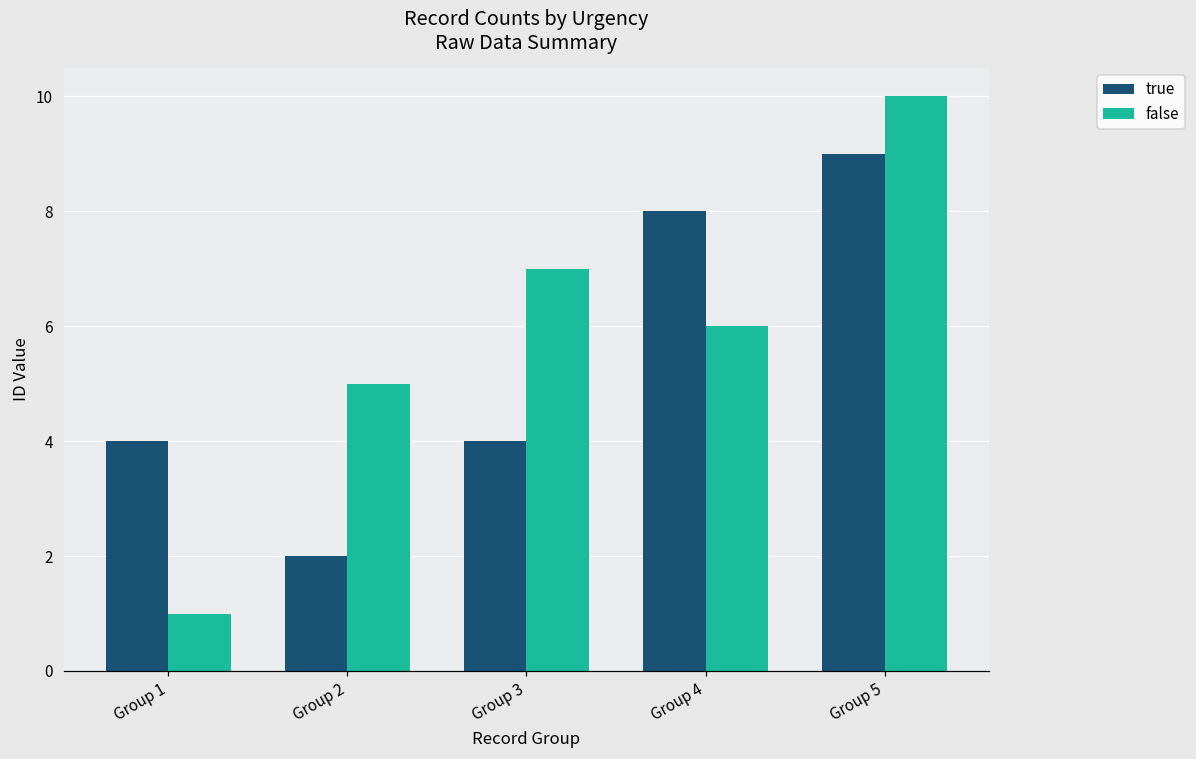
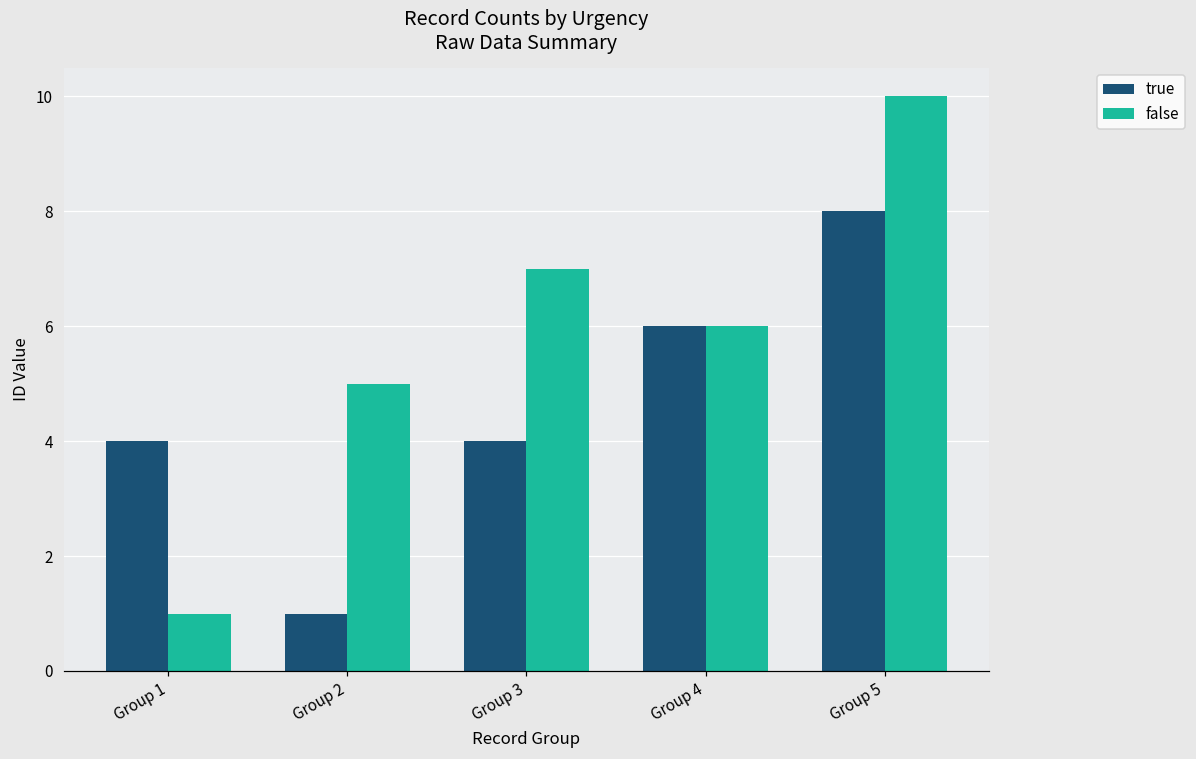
true, Group 2: 2 -> 1
true, Group 4: 8 -> 6
true, Group 5: 9 -> 8
